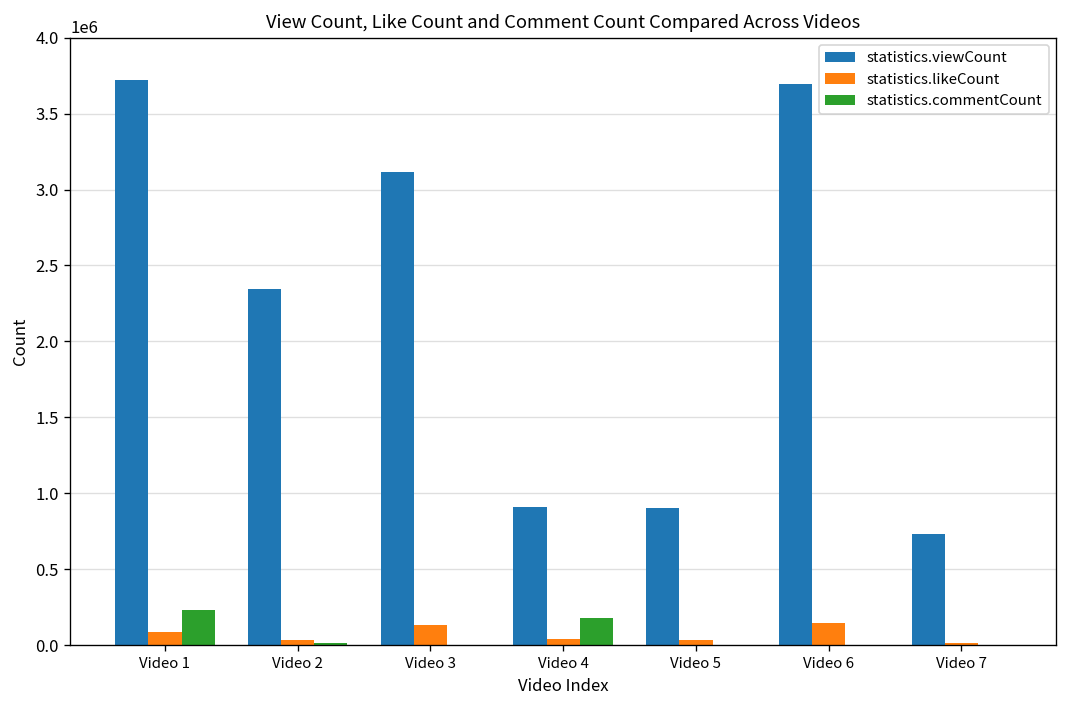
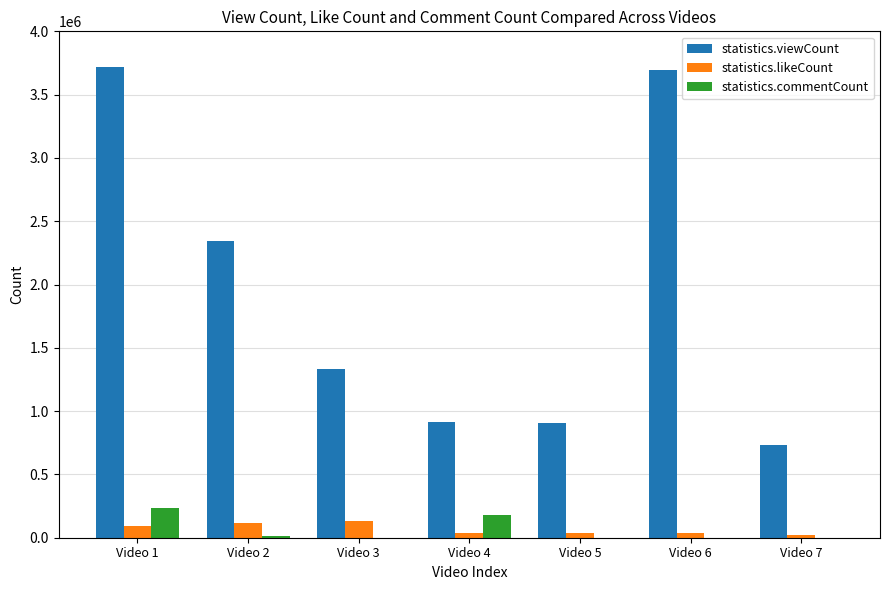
statistics.likeCount, Video 2: 30000 -> 120000
statistics.viewCount, Video 3: 3110000 -> 1330000
statistics.likeCount, Video 6: 150000 -> 30000
